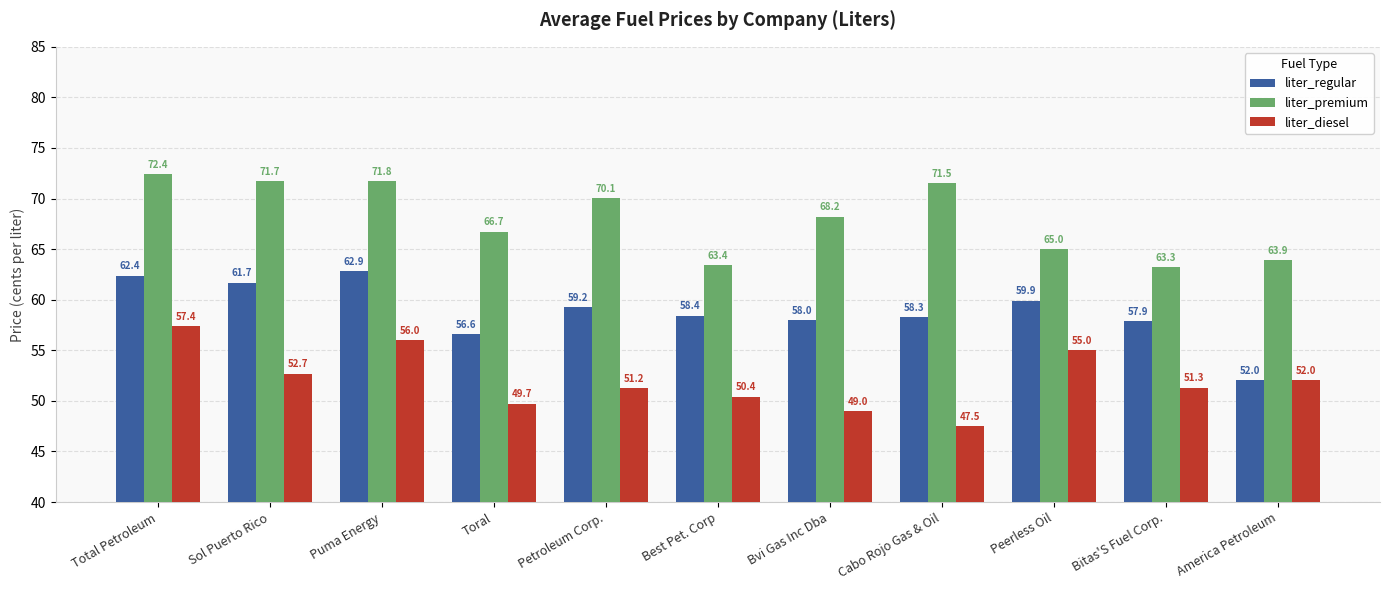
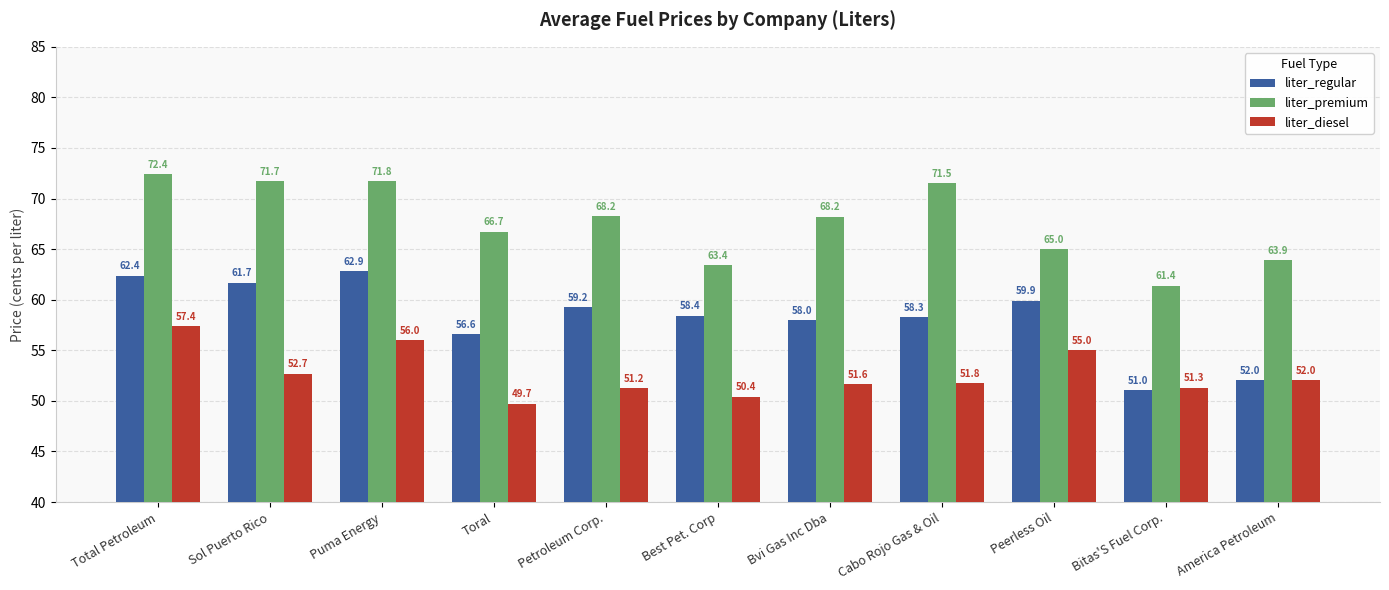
liter_premium, Petroleum Corp.: 70.1 -> 68.2
liter_diesel, Bvi Gas Inc Dba: 49.0 -> 51.6
liter_diesel, Cabo Rojo Gas & Oil: 47.5 -> 51.8
liter_regular, Bitas'S Fuel Corp.: 57.9 -> 51.0
liter_premium, Bitas'S Fuel Corp.: 63.3 -> 61.4
